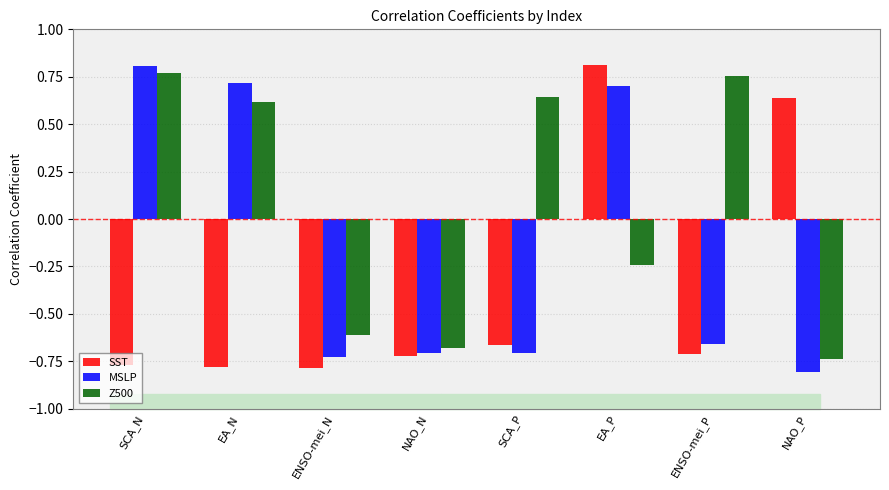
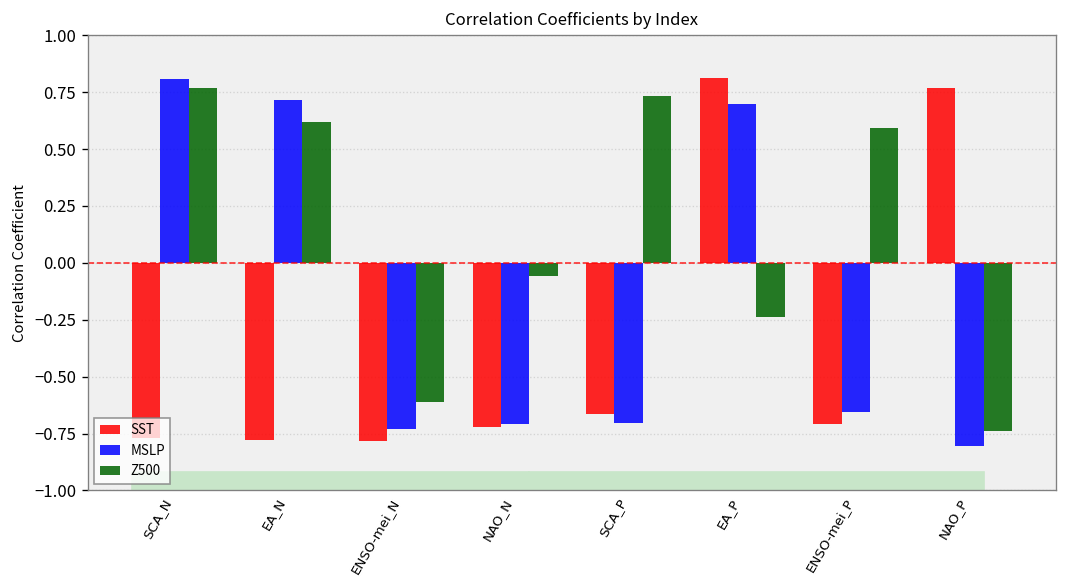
Z500, NAO_N: -0.68 -> -0.06
Z500, SCA_P: 0.64 -> 0.73
Z500, ENSO-mei_P: 0.75 -> 0.59
SST, NAO_P: 0.64 -> 0.77
